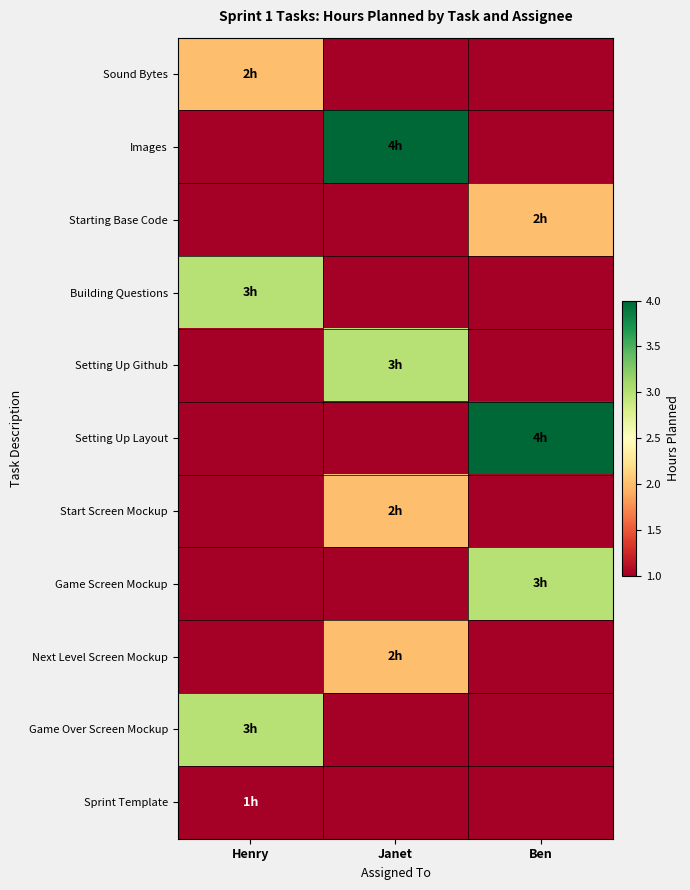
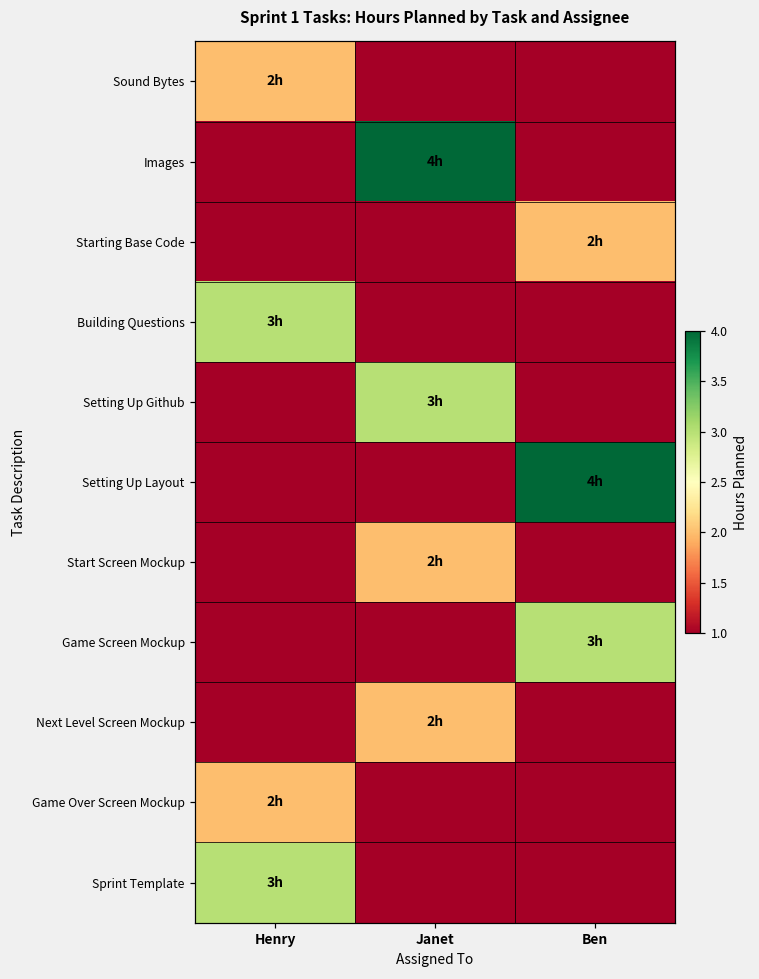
Game Over Screen Mockup, Henry: 3h -> 2h
Sprint Template, Henry: 1h -> 3h
